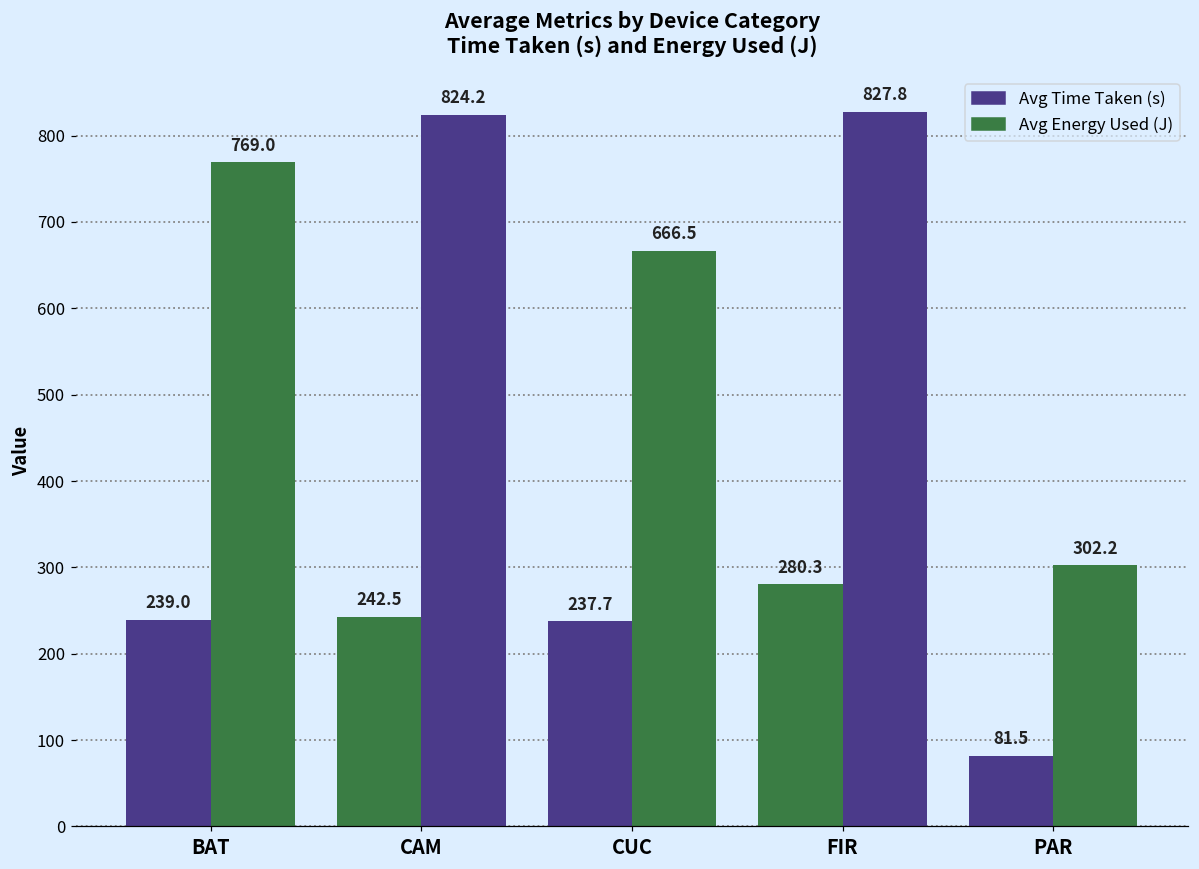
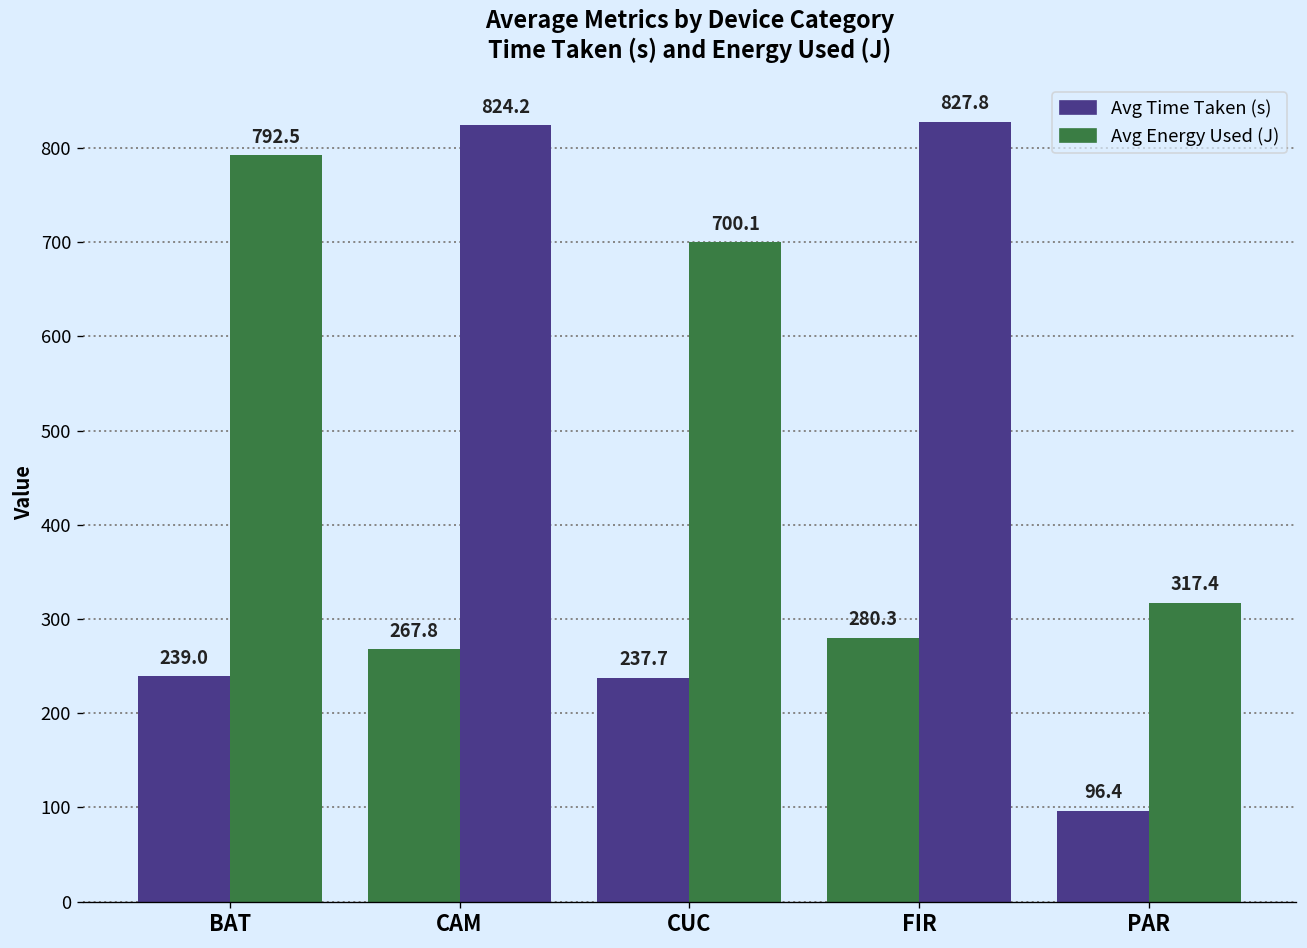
Avg Energy Used (J), BAT: 769.0 -> 792.5
Avg Time Taken (s), CAM: 242.5 -> 267.8
Avg Energy Used (J), CUC: 666.5 -> 700.1
Avg Time Taken (s), PAR: 81.5 -> 96.4
Avg Energy Used (J), PAR: 302.2 -> 317.4
